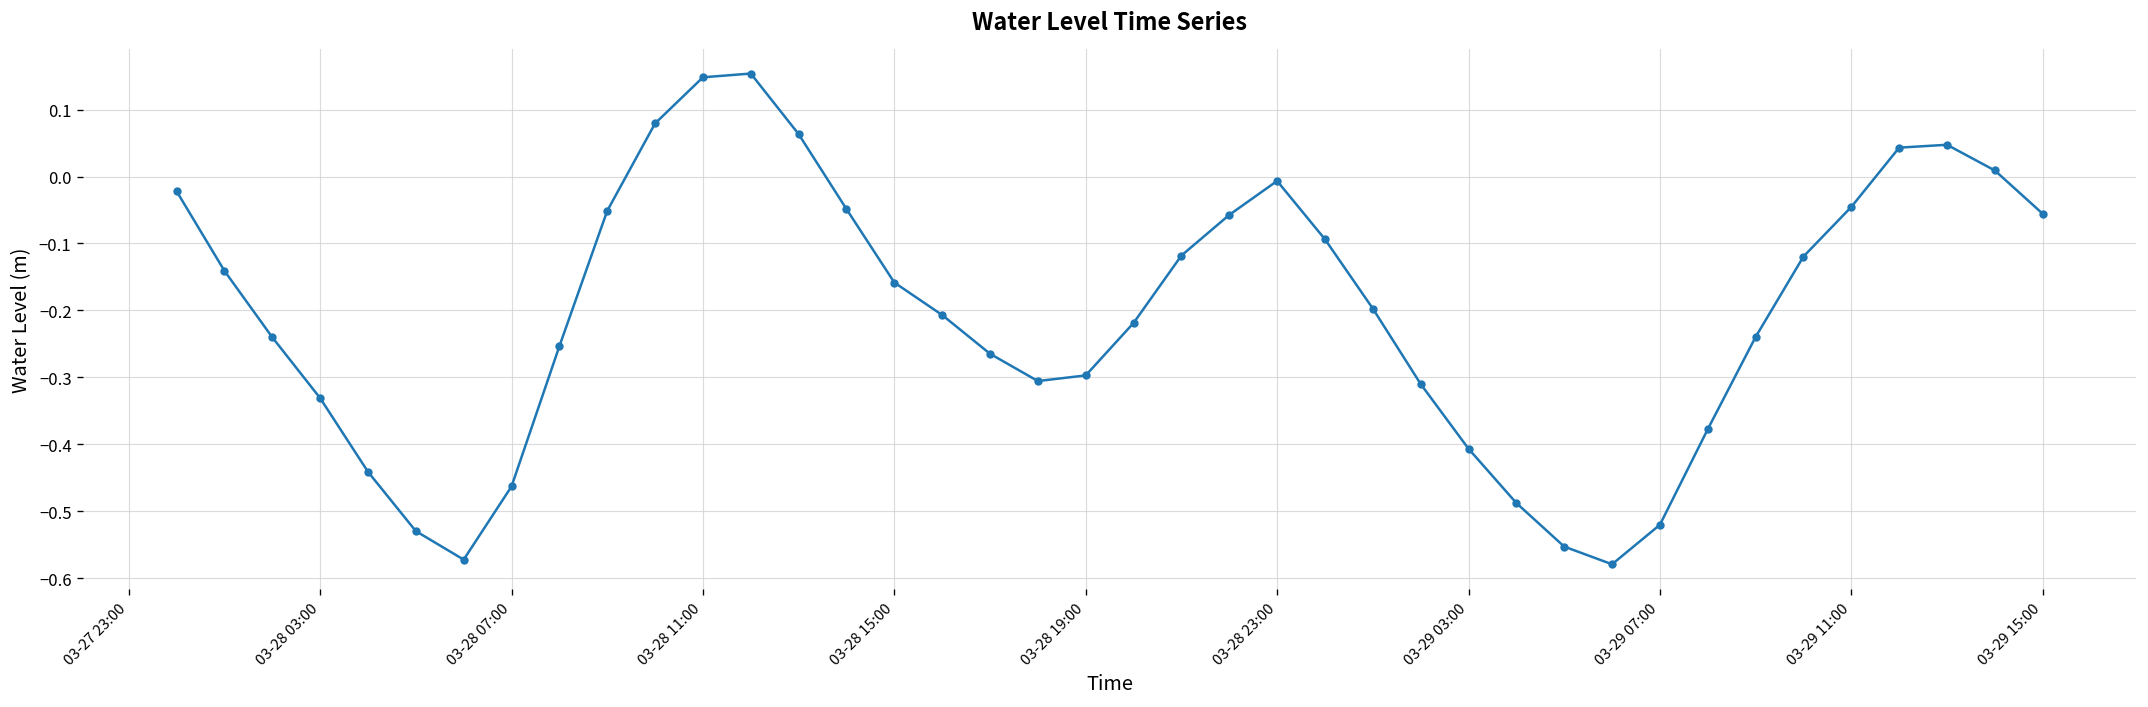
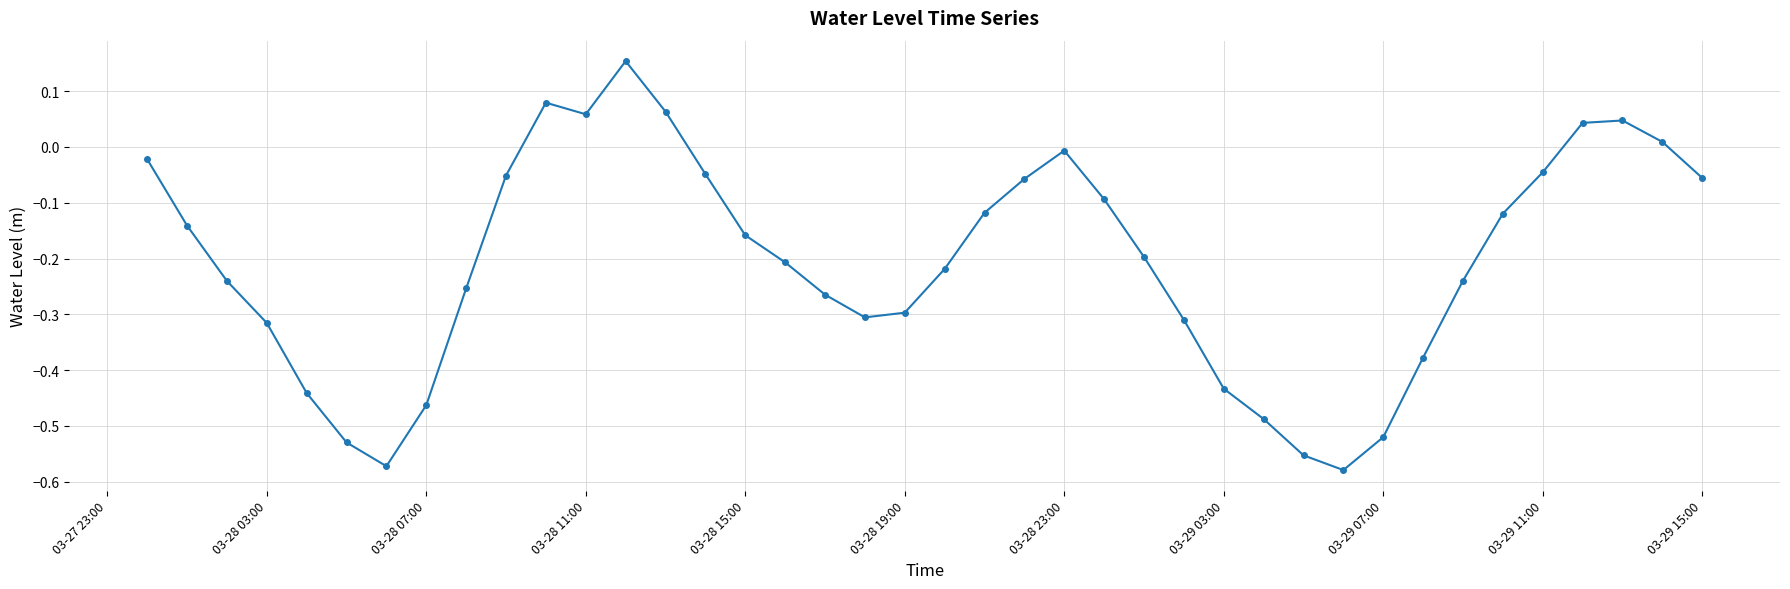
03-28 03:00: -0.33 -> -0.32
03-28 11:00: 0.15 -> 0.06
03-29 03:00: -0.41 -> -0.43
